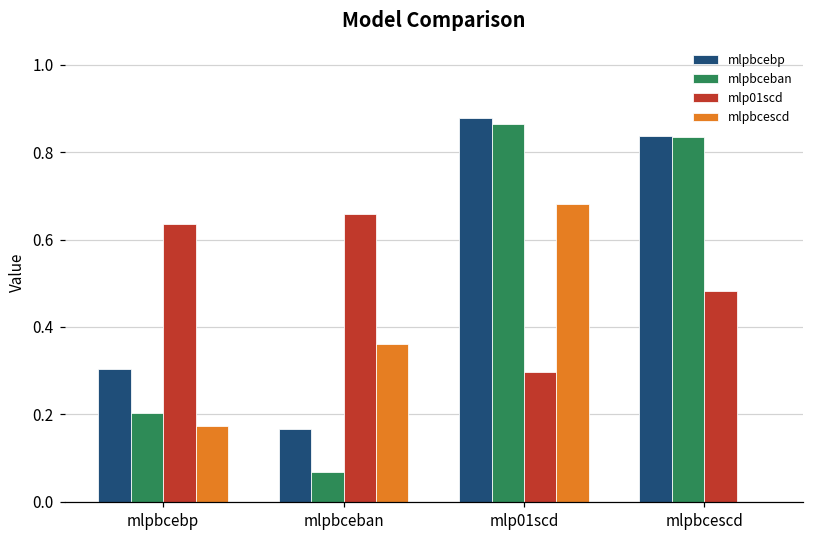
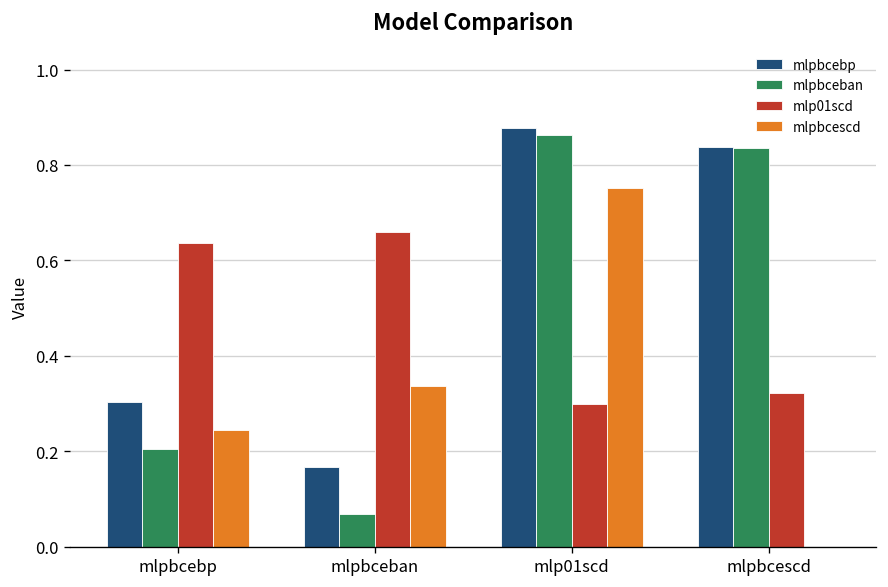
mlpbcescd, mlpbcebp: 0.17 -> 0.24
mlpbcescd, mlpbceban: 0.36 -> 0.34
mlpbcescd, mlp01scd: 0.68 -> 0.75
mlp01scd, mlpbcescd: 0.48 -> 0.32
